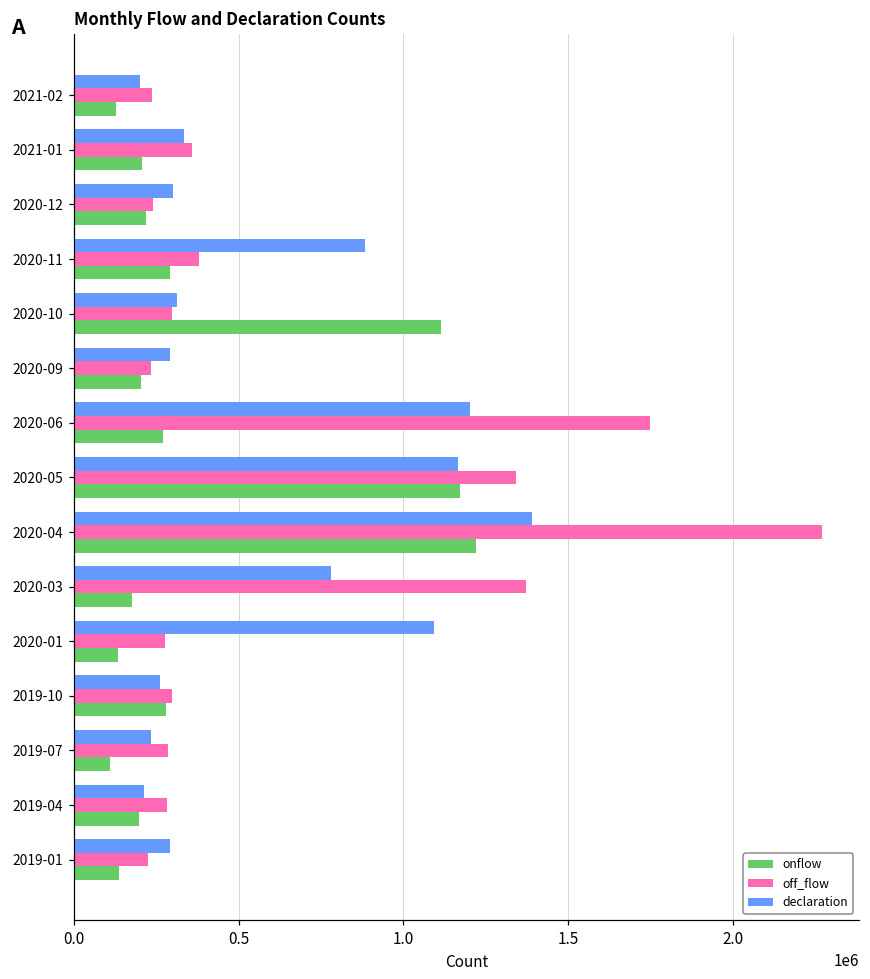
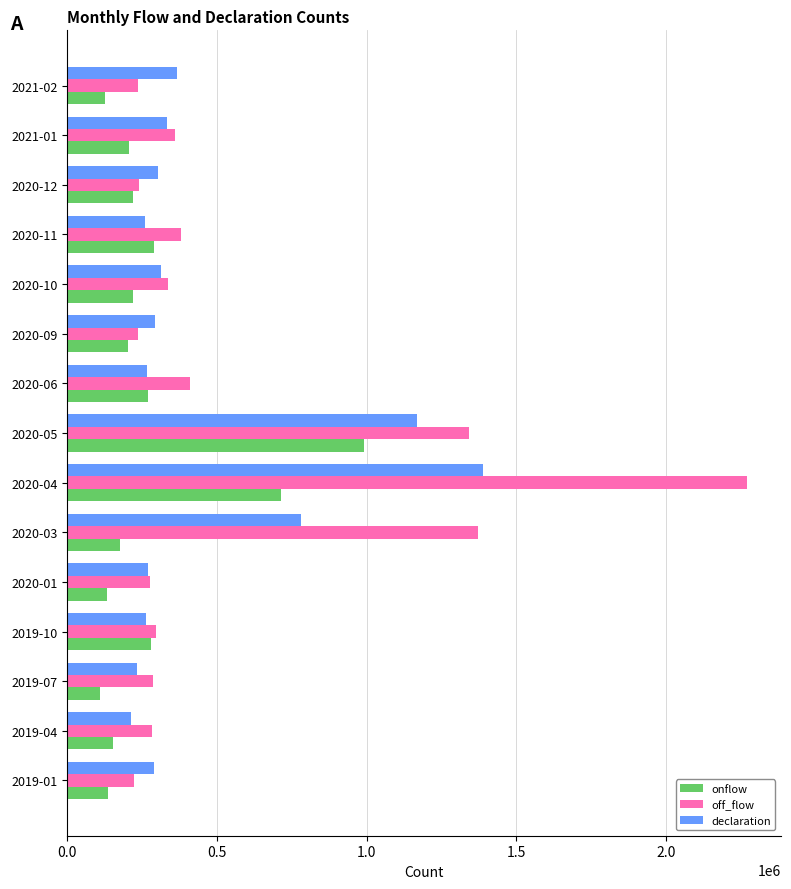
declaration, 2021-02: 200000 -> 370000
declaration, 2020-11: 880000 -> 260000
off_flow, 2020-10: 300000 -> 340000
onflow, 2020-10: 1120000 -> 220000
declaration, 2020-06: 1200000 -> 270000
off_flow, 2020-06: 1750000 -> 410000
onflow, 2020-05: 1170000 -> 990000
onflow, 2020-04: 1220000 -> 710000
declaration, 2020-01: 1090000 -> 270000
onflow, 2019-04: 200000 -> 150000
